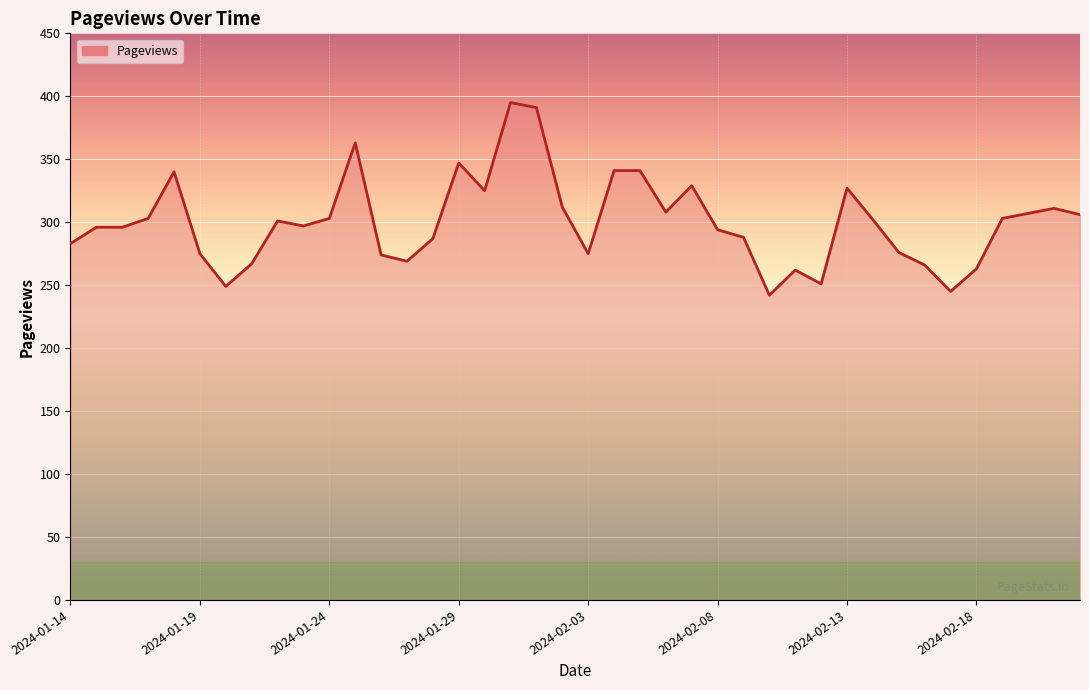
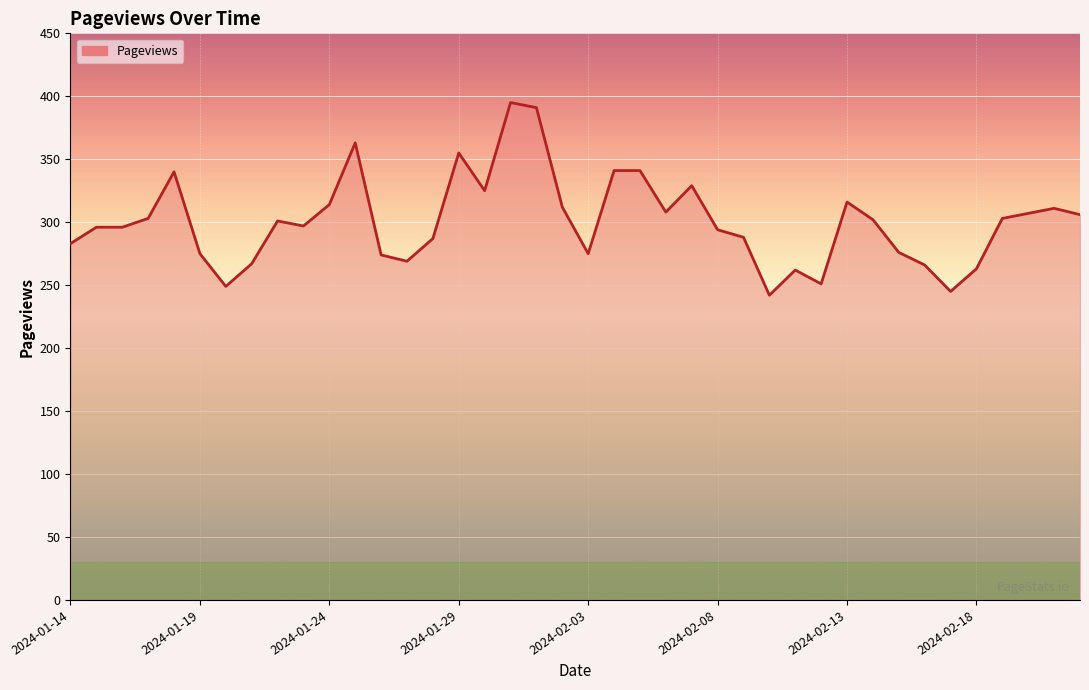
2024-01-24: 303 -> 314
2024-01-29: 347 -> 355
2024-02-13: 327 -> 316
